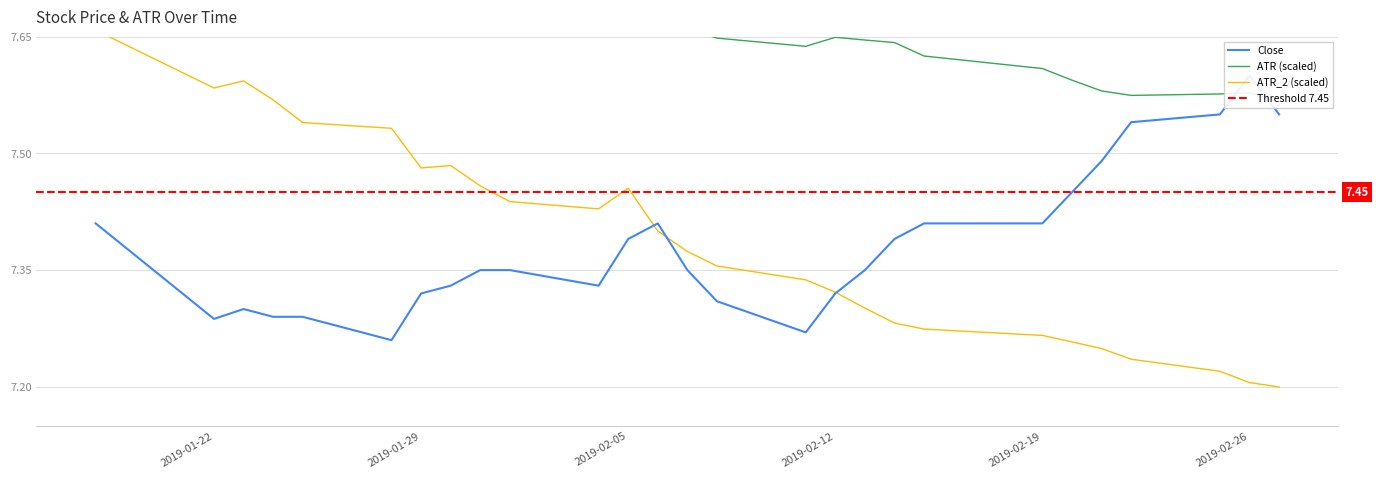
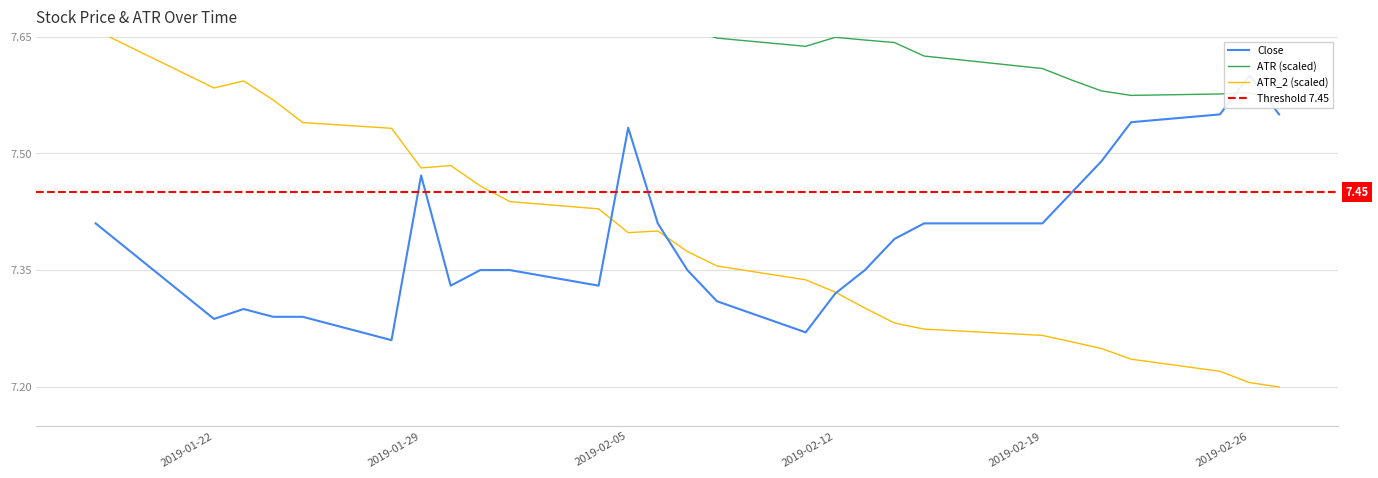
Close, 2019-01-29: 7.32 -> 7.47
Close, 2019-02-05: 7.39 -> 7.53
ATR_2 (scaled), 2019-02-05: 7.46 -> 7.40
